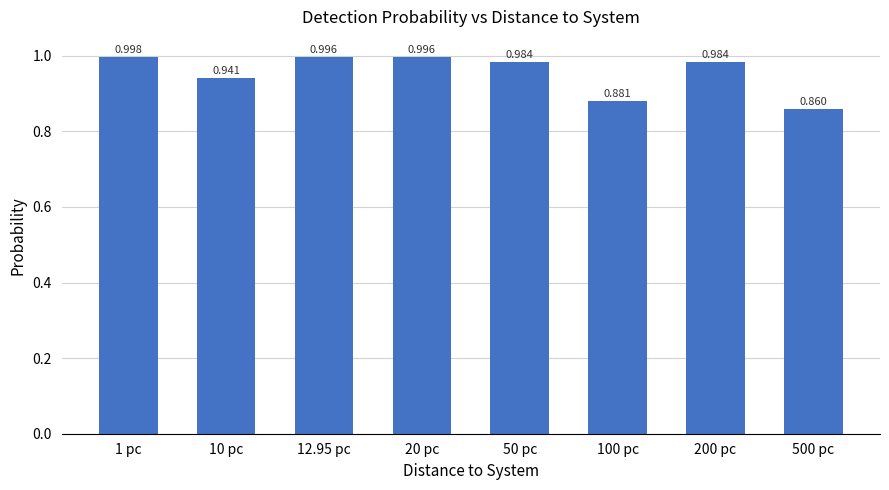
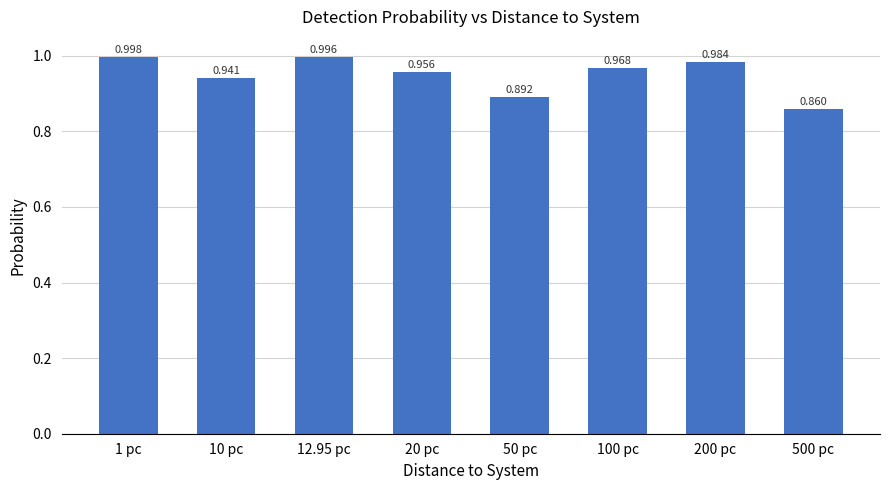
20 pc: 0.996 -> 0.956
50 pc: 0.984 -> 0.892
100 pc: 0.881 -> 0.968
